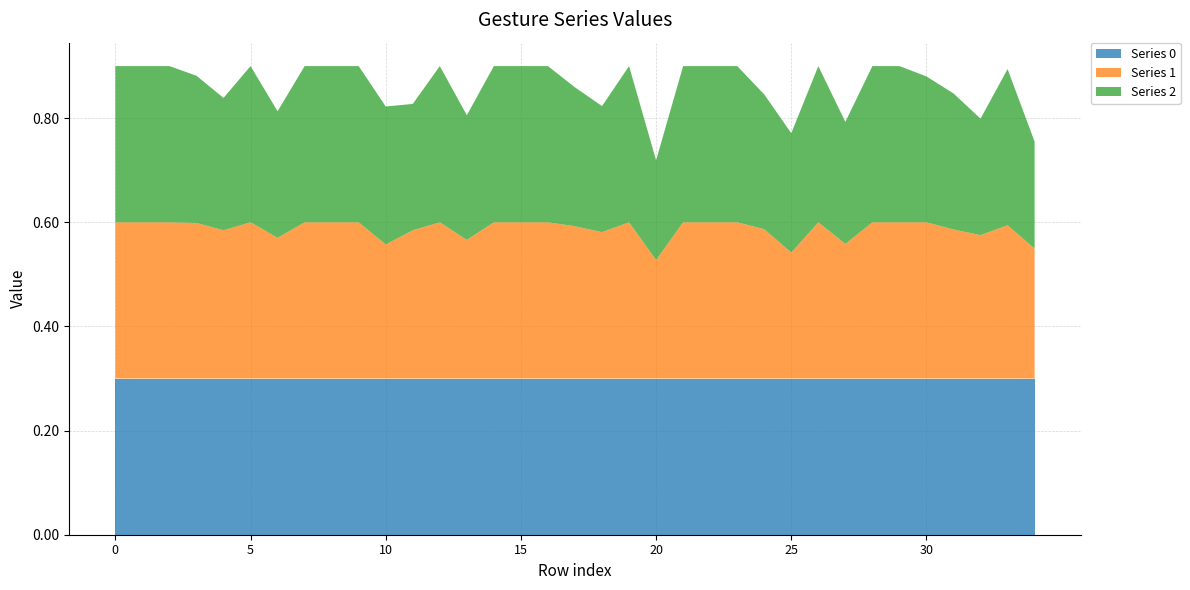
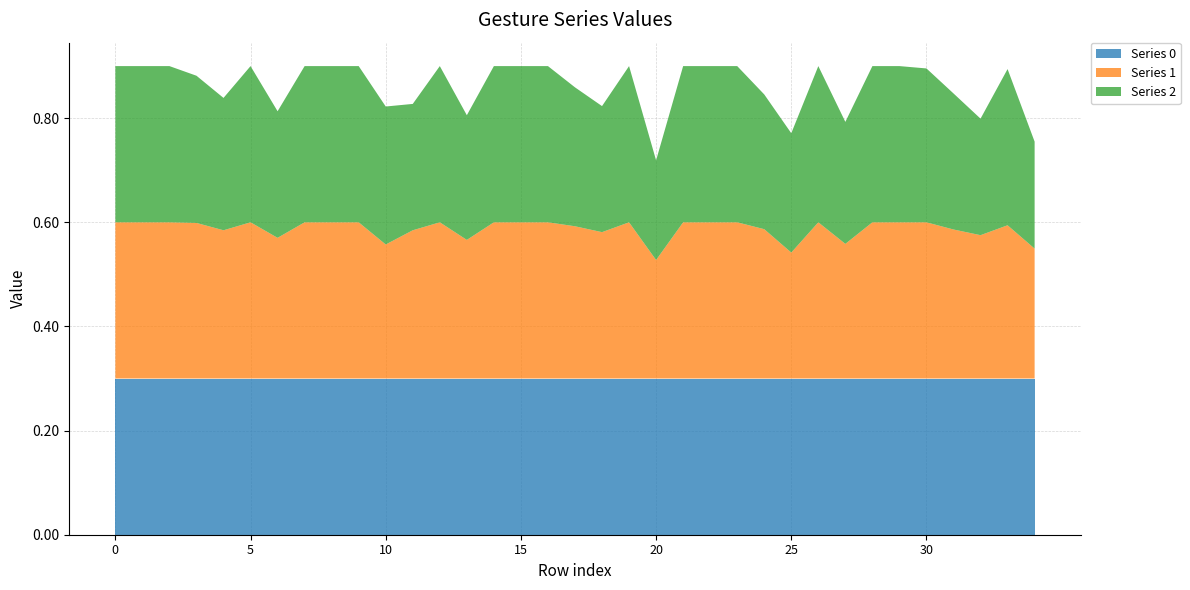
Series 2, 30: 0.28 -> 0.30
